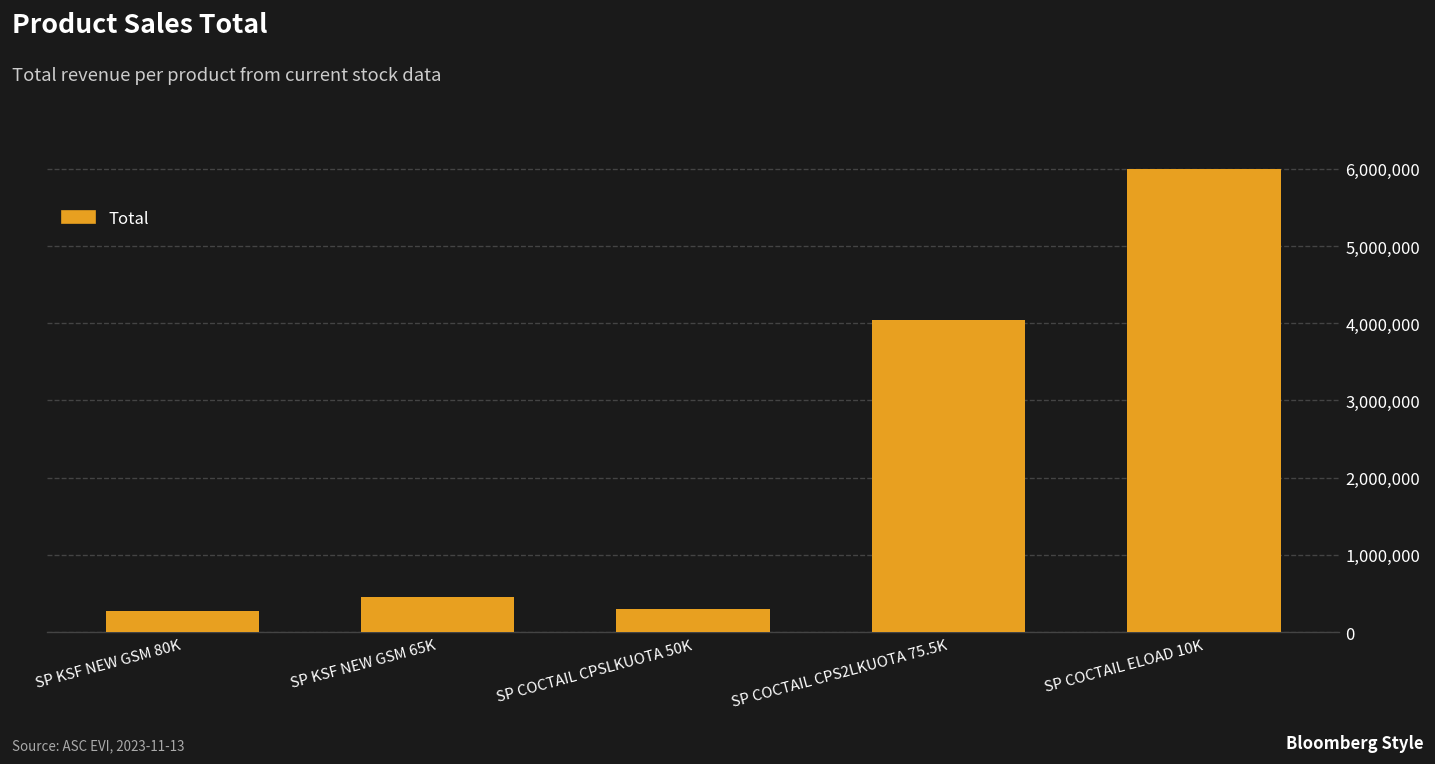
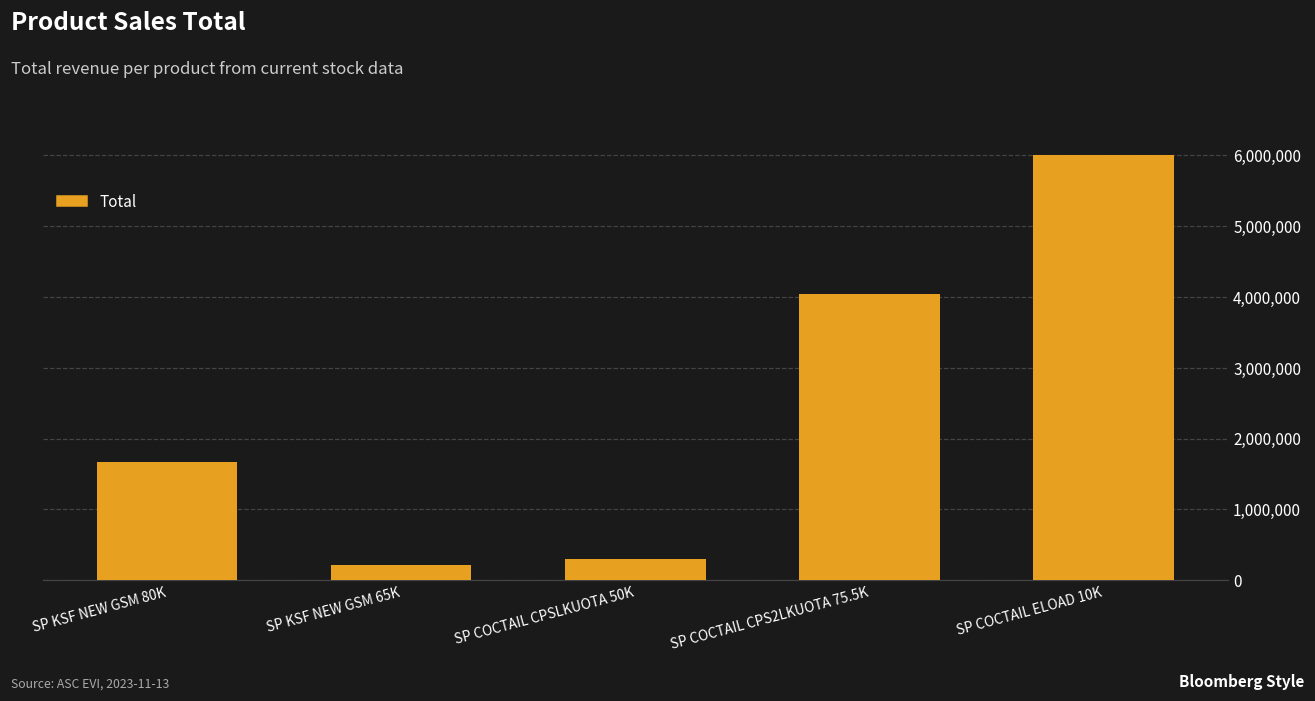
SP KSF NEW GSM 80K: 300,000 -> 1,700,000
SP KSF NEW GSM 65K: 500,000 -> 200,000
